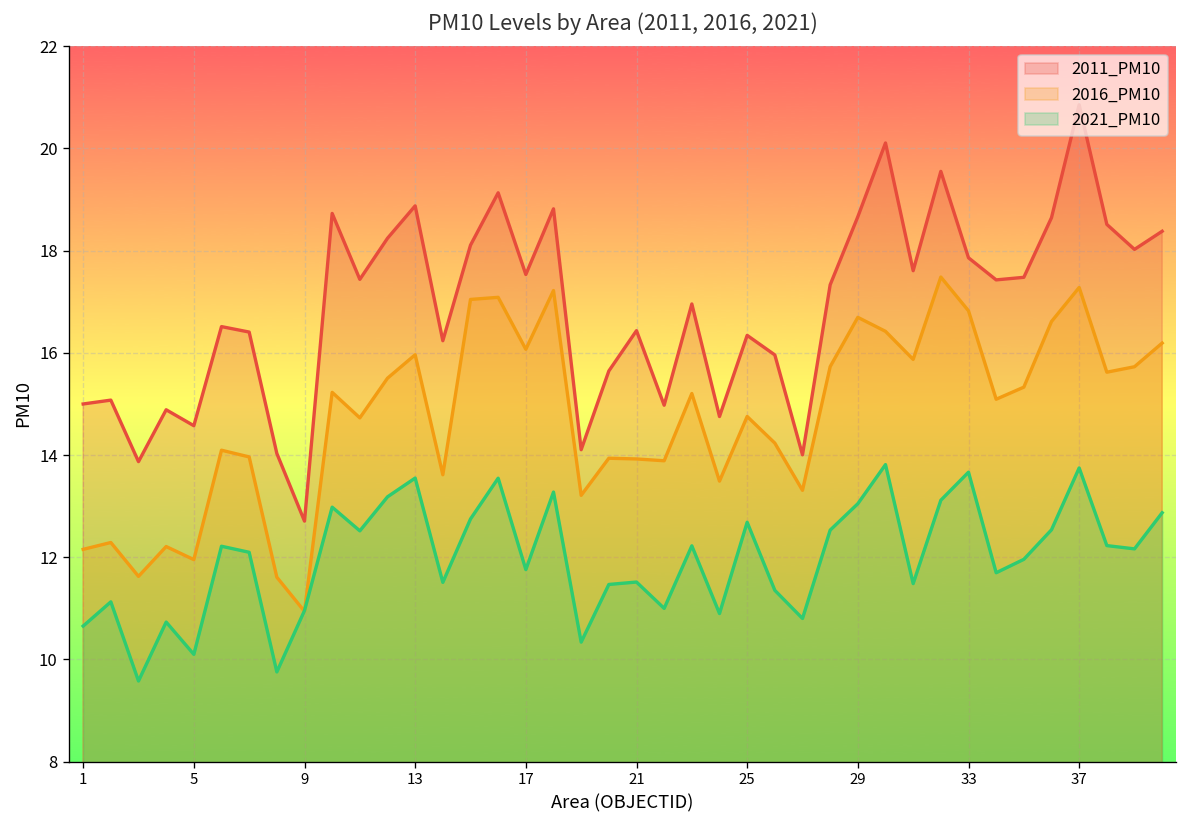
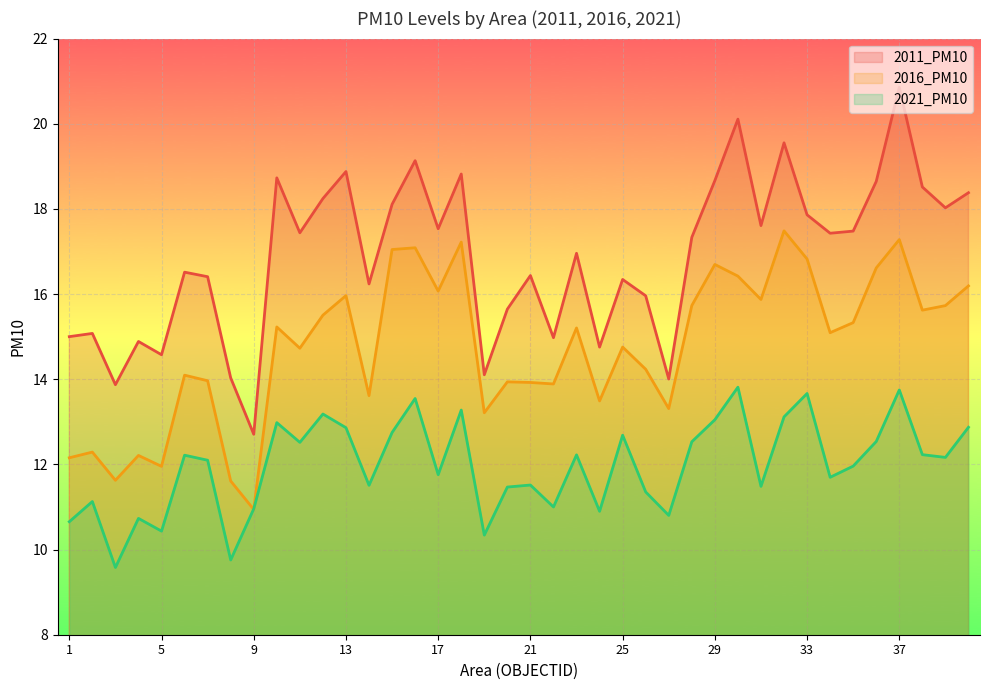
2021_PM10, 5: 10.1 -> 10.4
2021_PM10, 13: 13.6 -> 12.9
